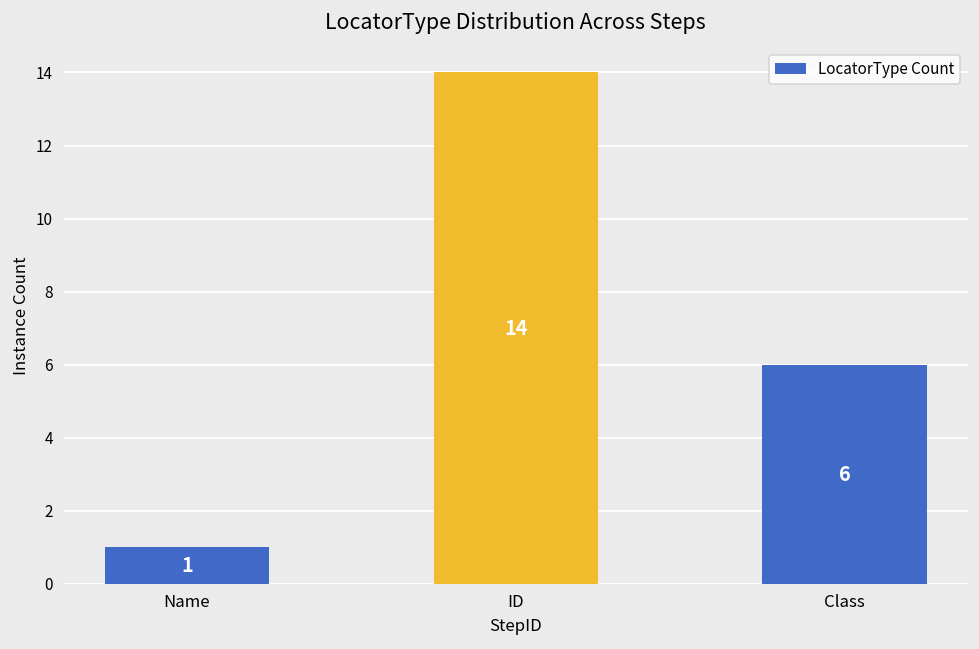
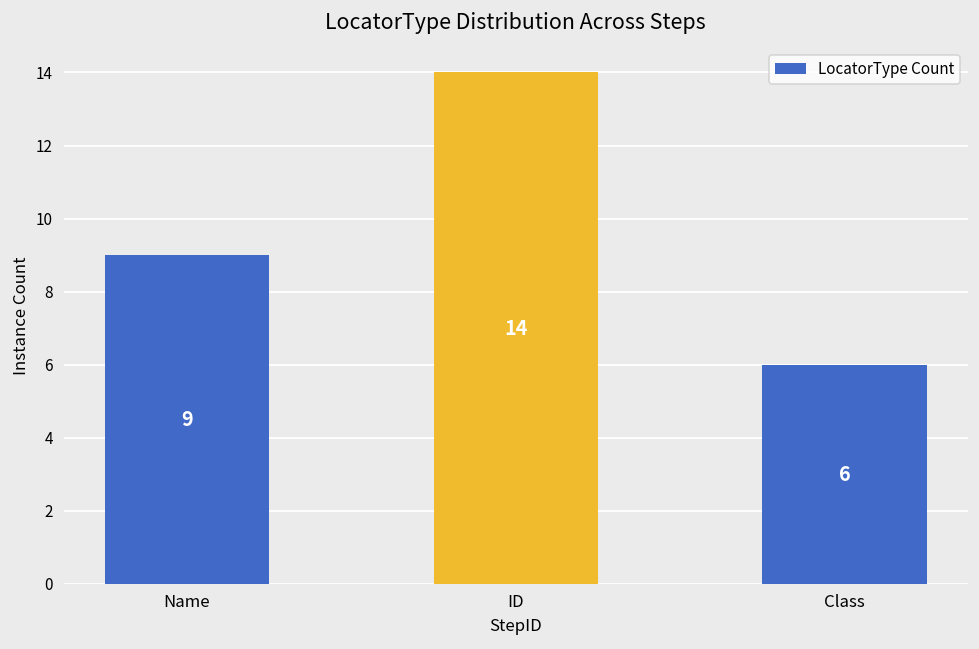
Name: 1 -> 9
